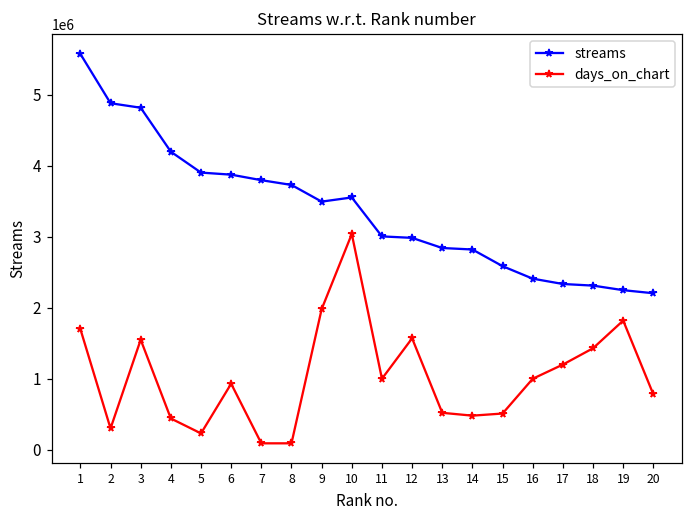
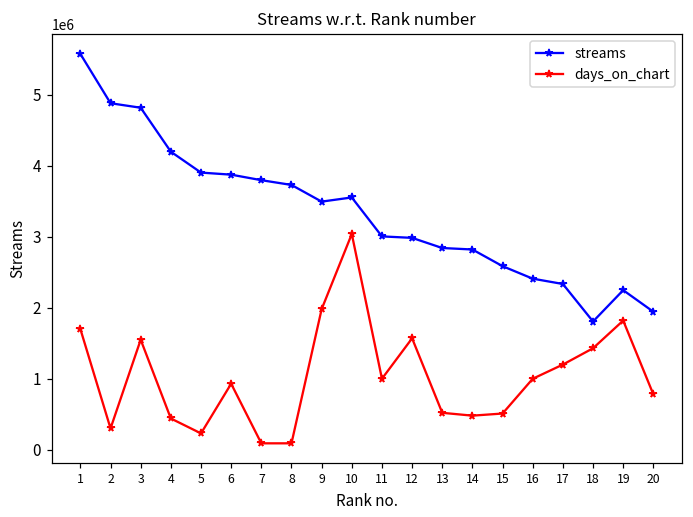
streams, 18: 2300000 -> 1800000
streams, 20: 2200000 -> 1900000
